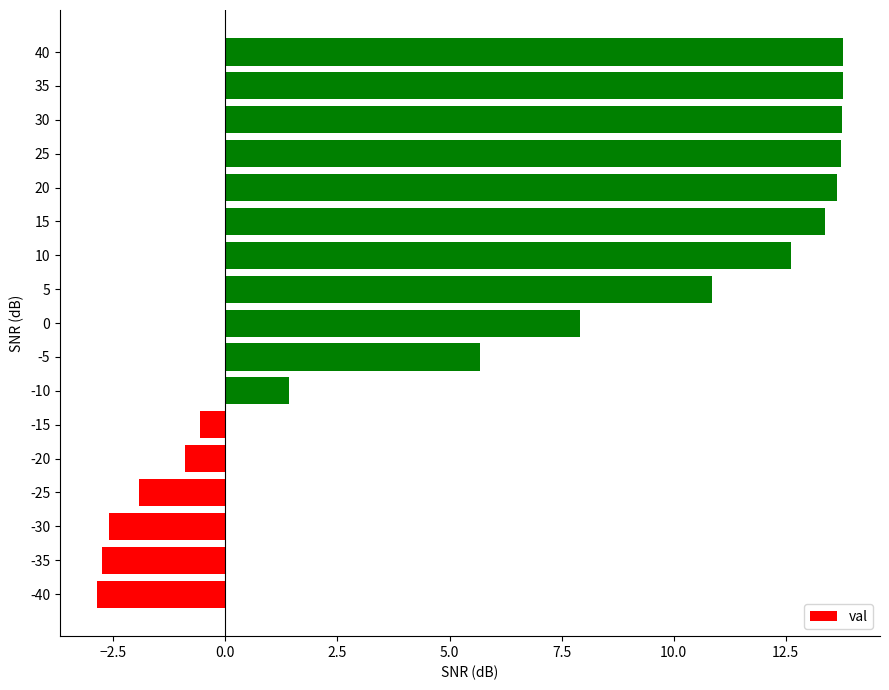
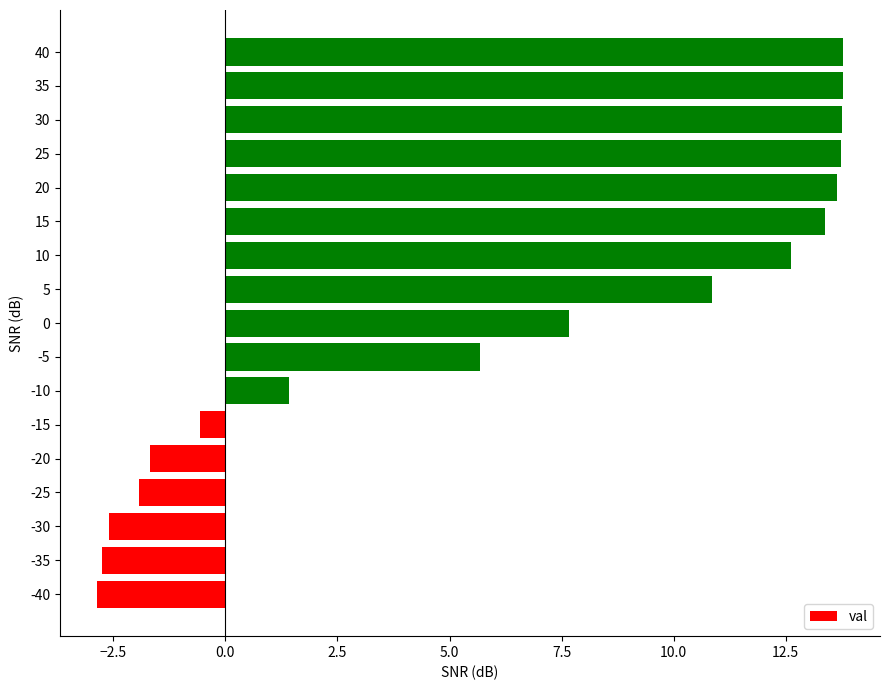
0: 7.9 -> 7.7
-20: -0.9 -> -1.7
